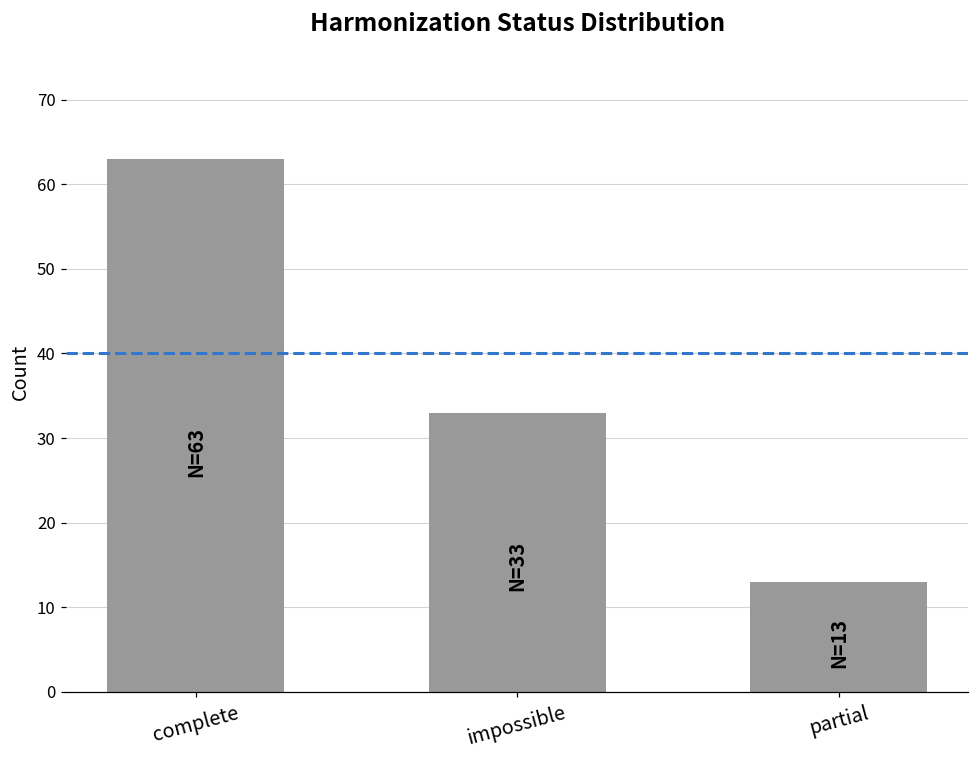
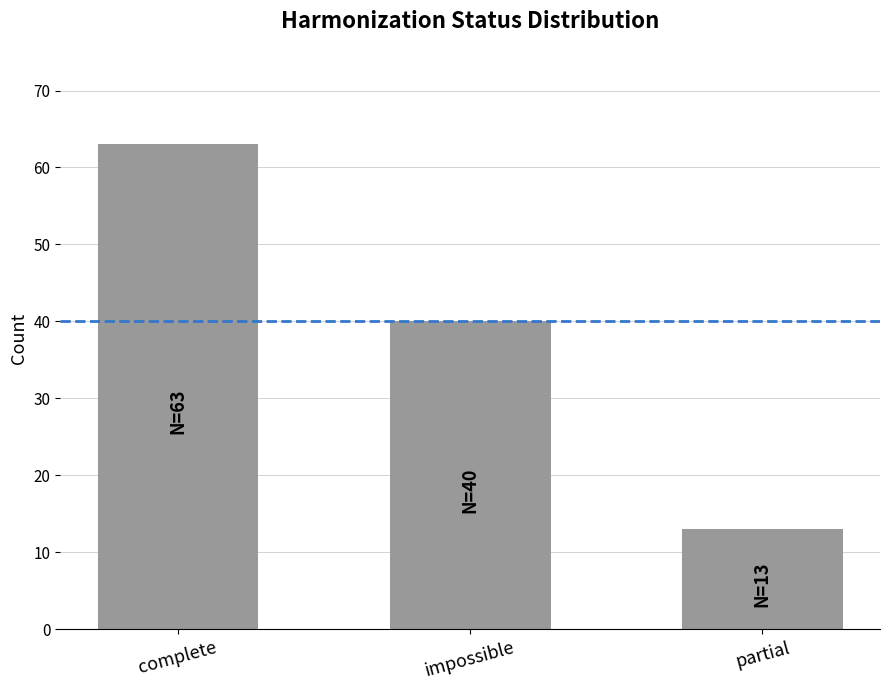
impossible: 33 -> 40
